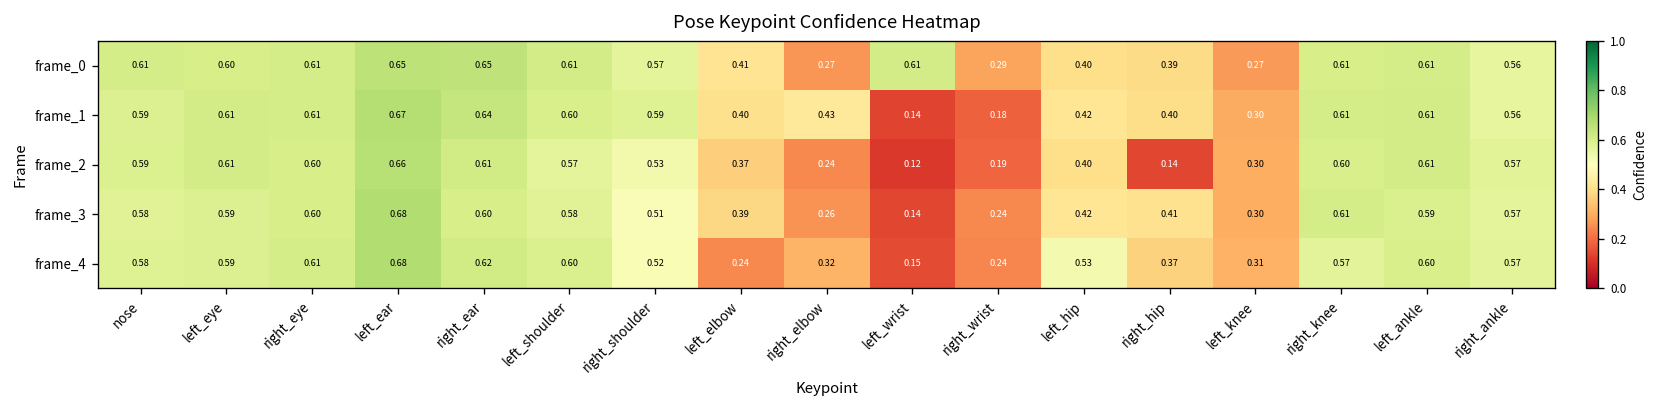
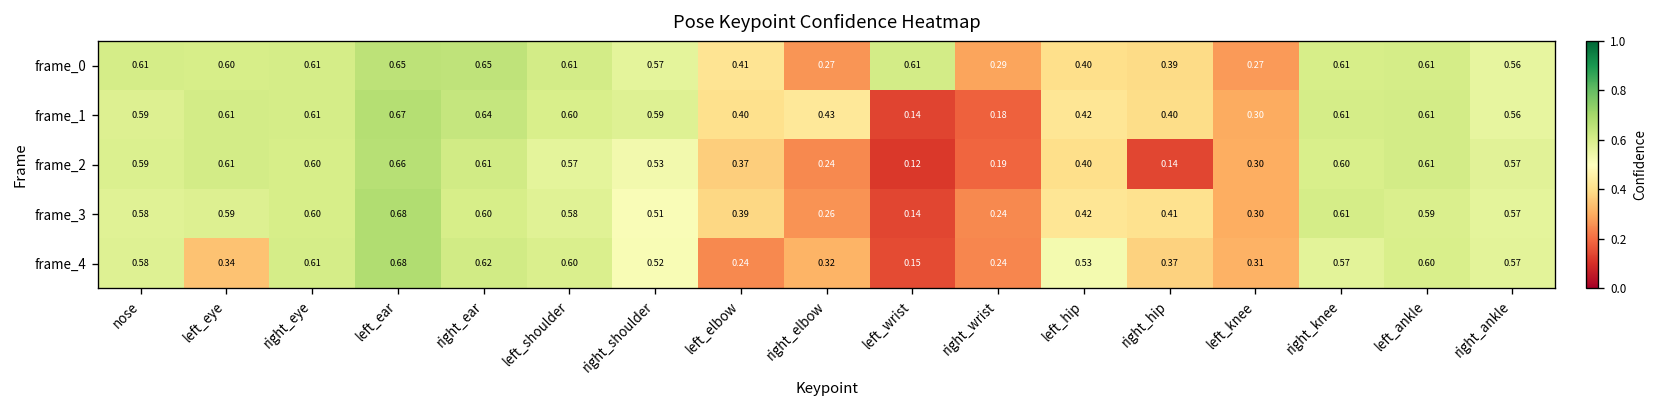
frame_4, left_eye: 0.59 -> 0.34
